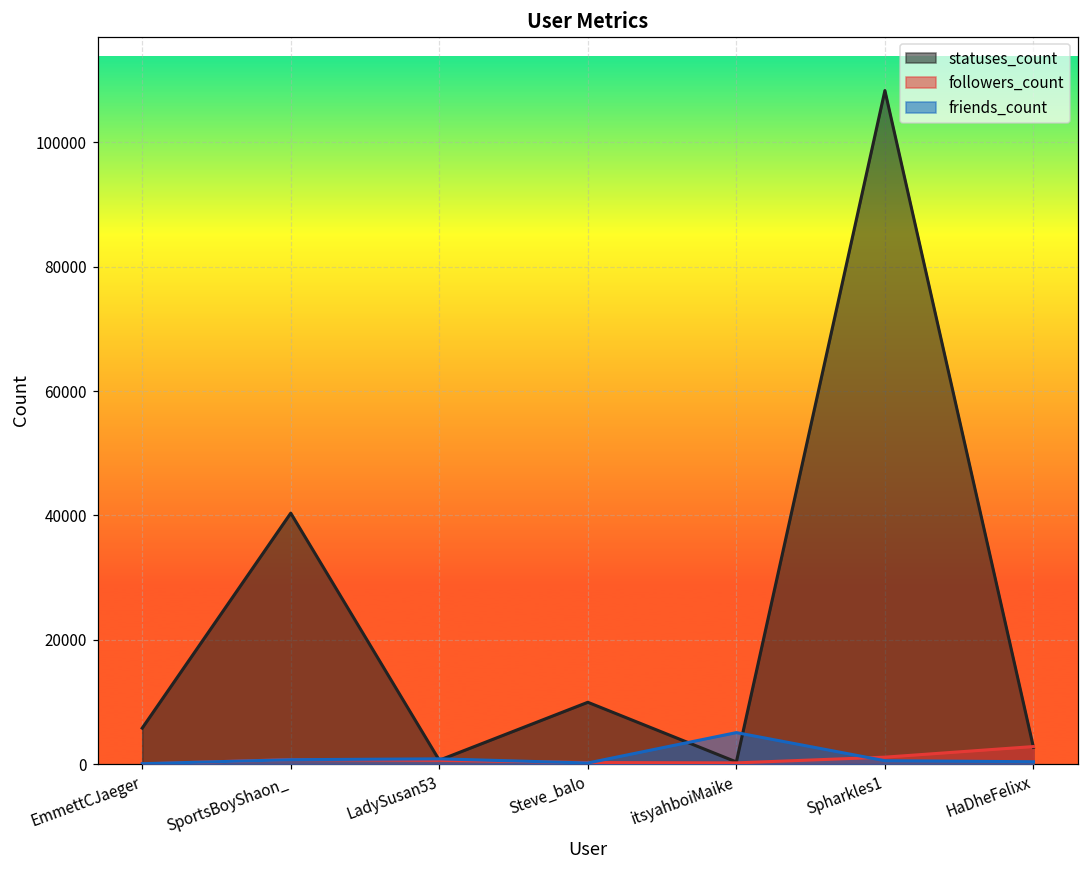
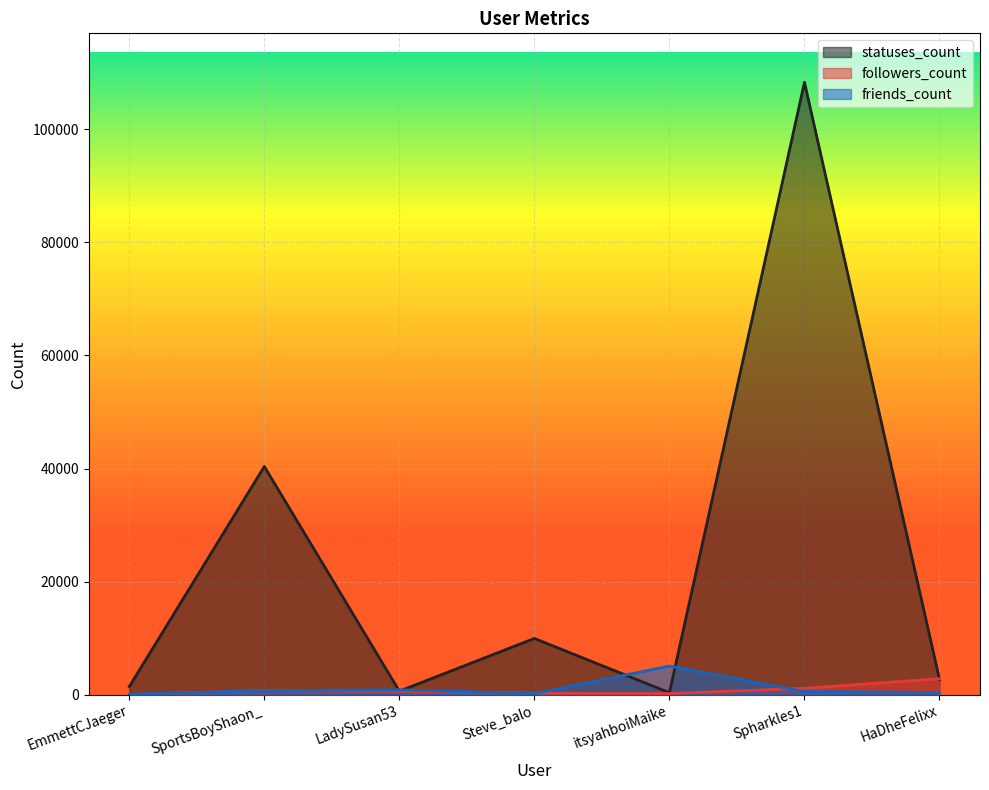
statuses_count, EmmettCJaeger: 6000 -> 1000
